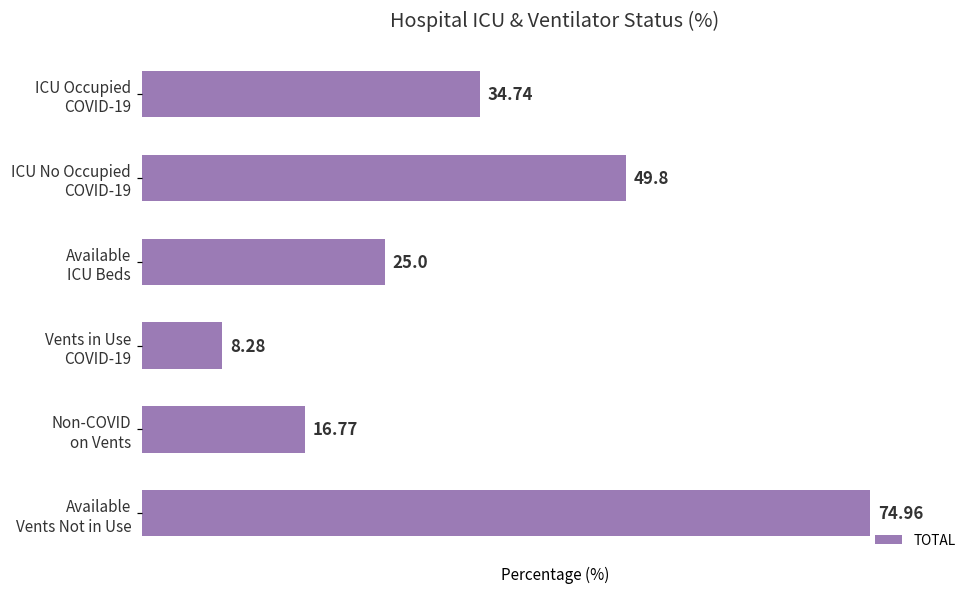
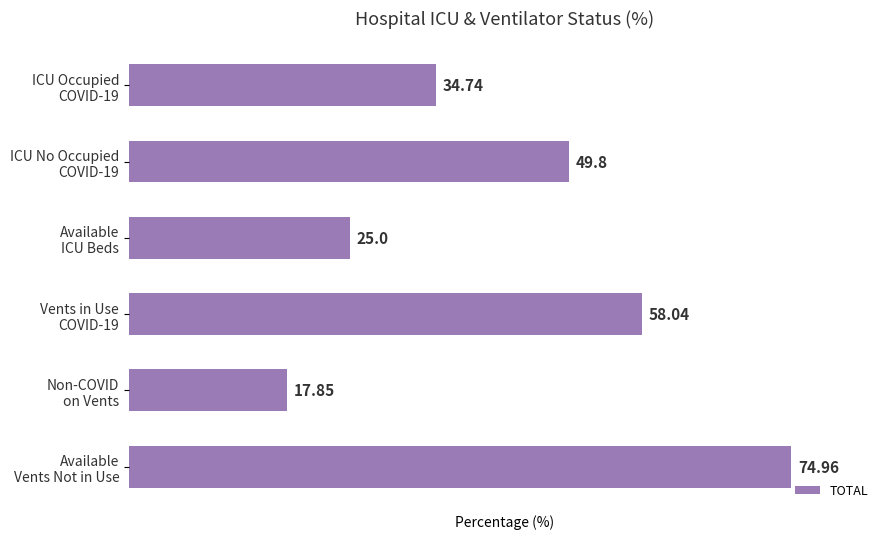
Vents in Use COVID-19: 8.28 -> 58.04
Non-COVID on Vents: 16.77 -> 17.85
